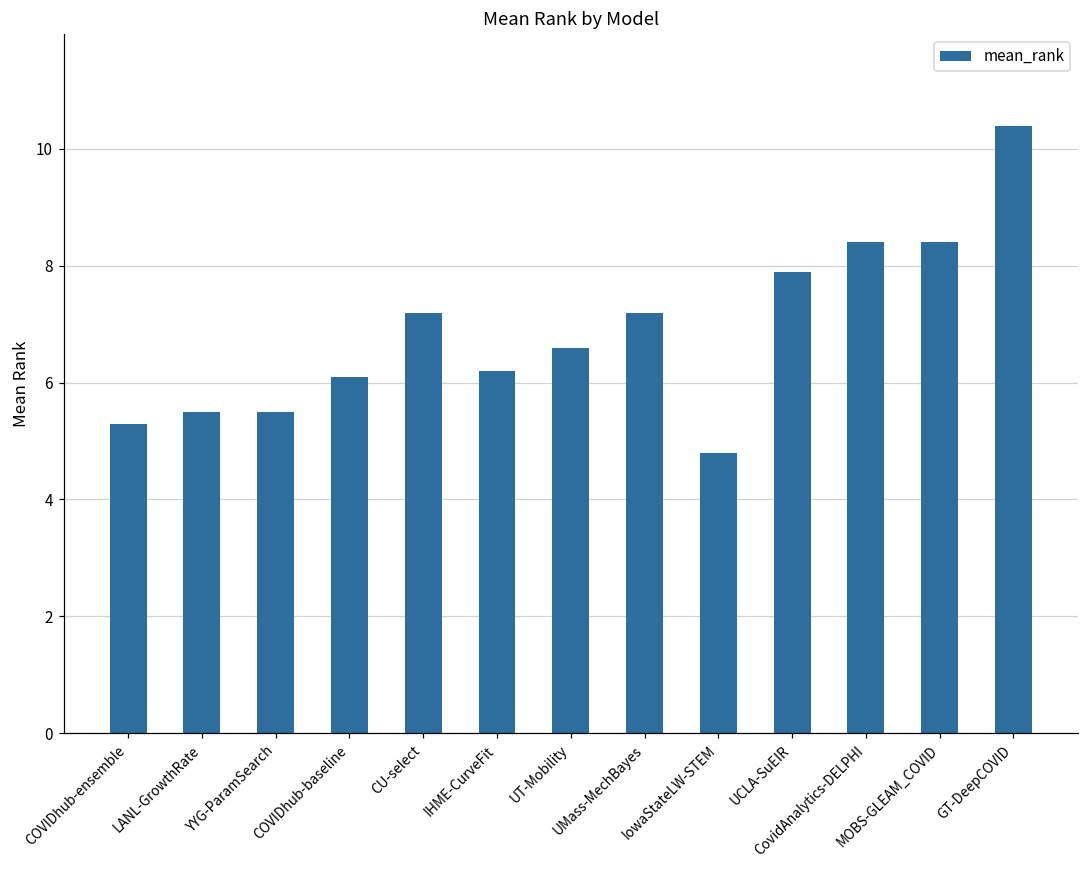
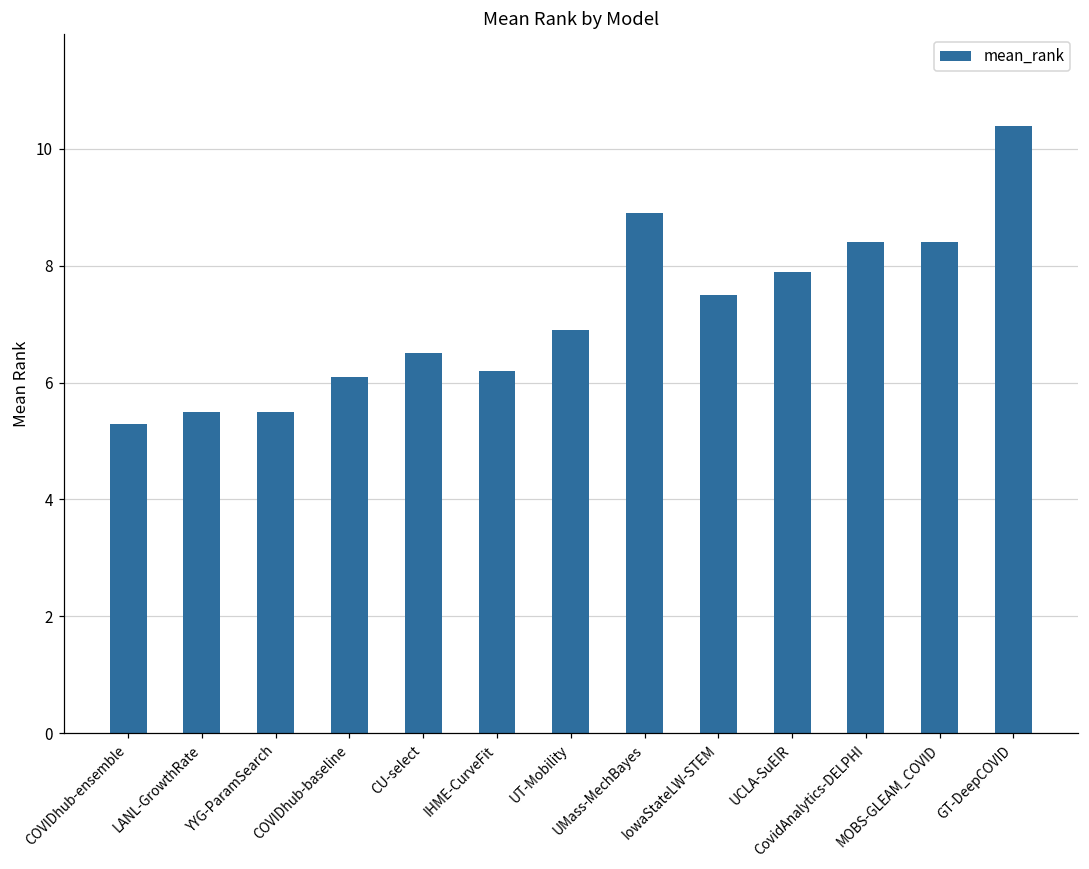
CU-select: 7.2 -> 6.5
UT-Mobility: 6.6 -> 6.9
UMass-MechBayes: 7.2 -> 8.9
IowaStateLW-STEM: 4.8 -> 7.5
